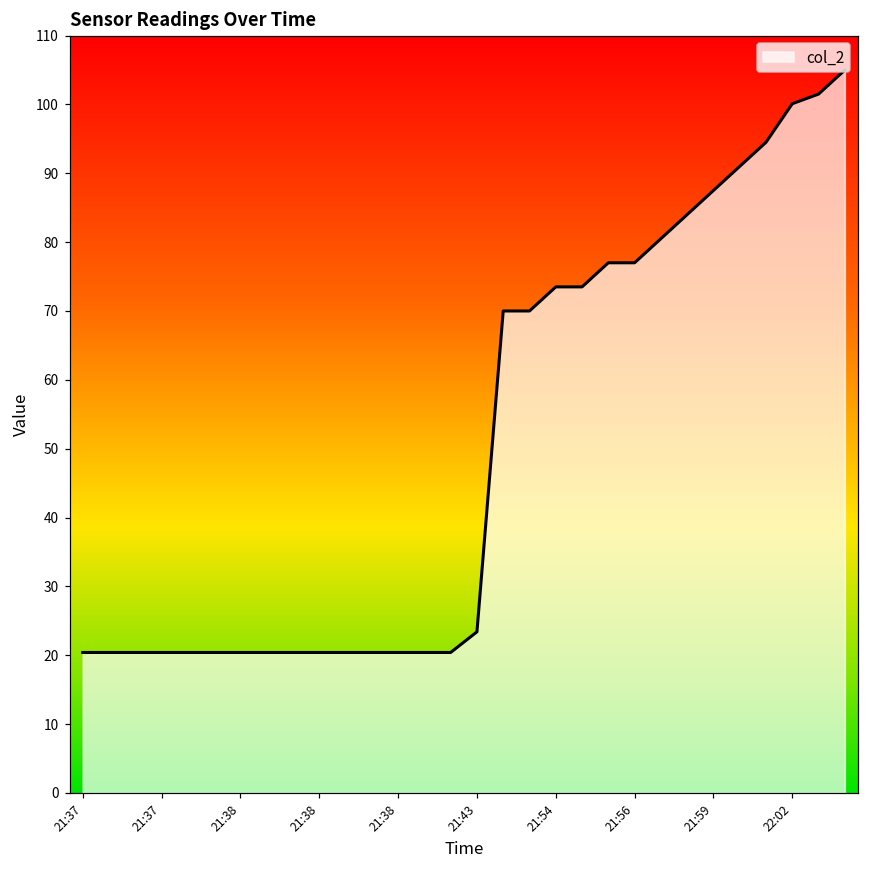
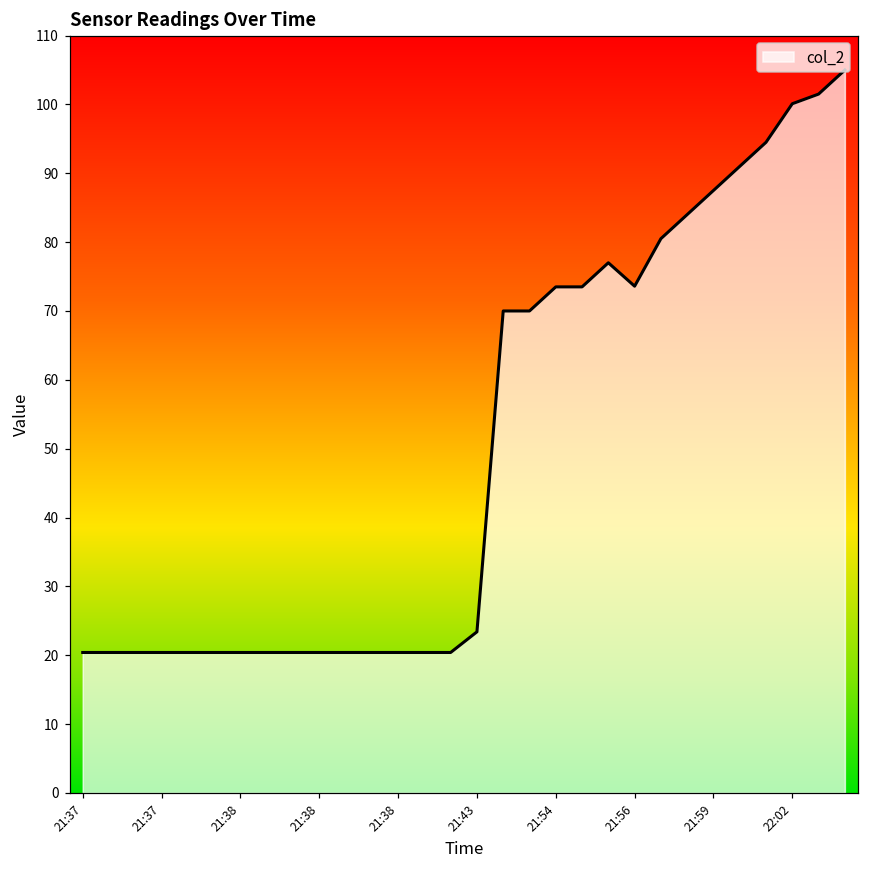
21:56: 77 -> 74
